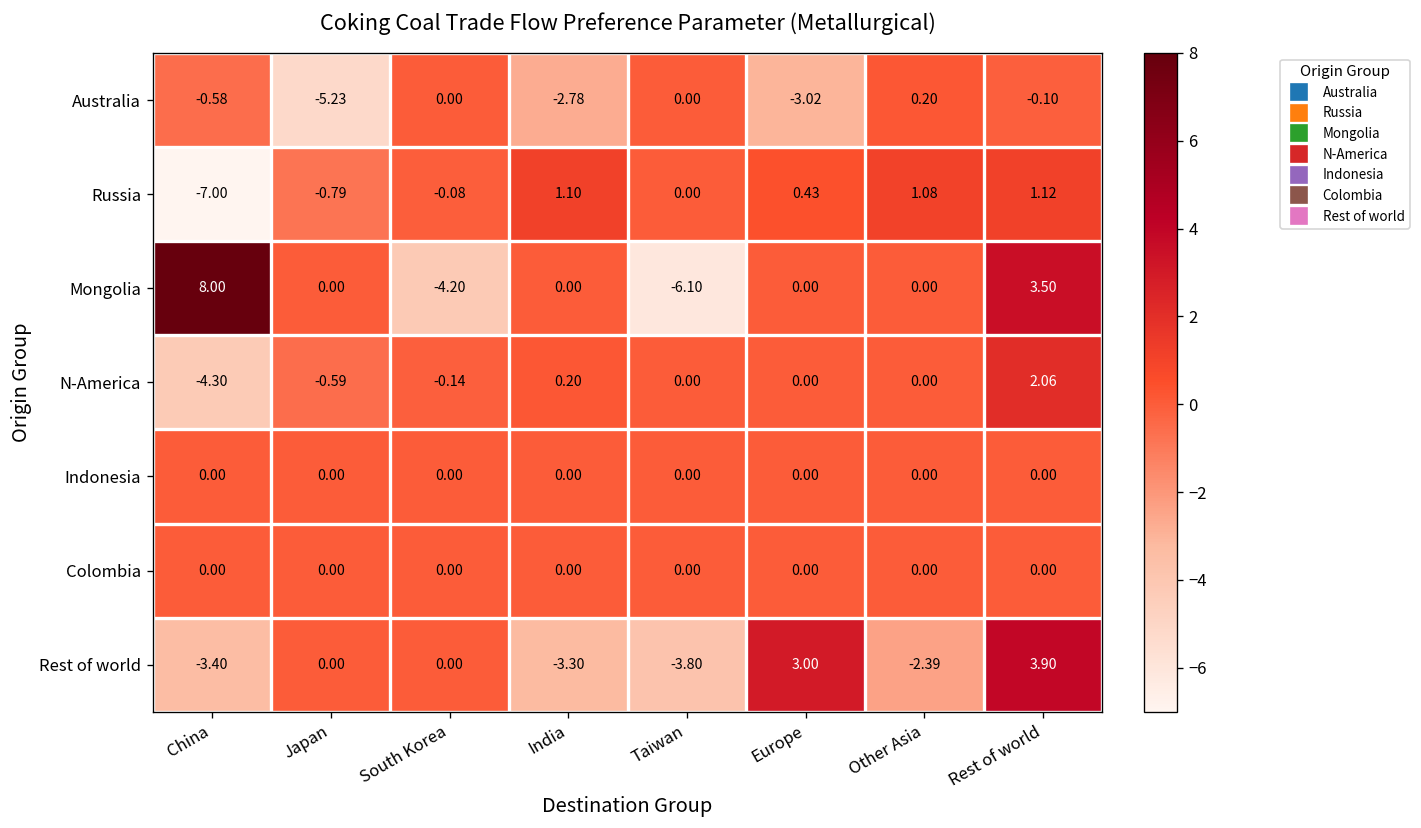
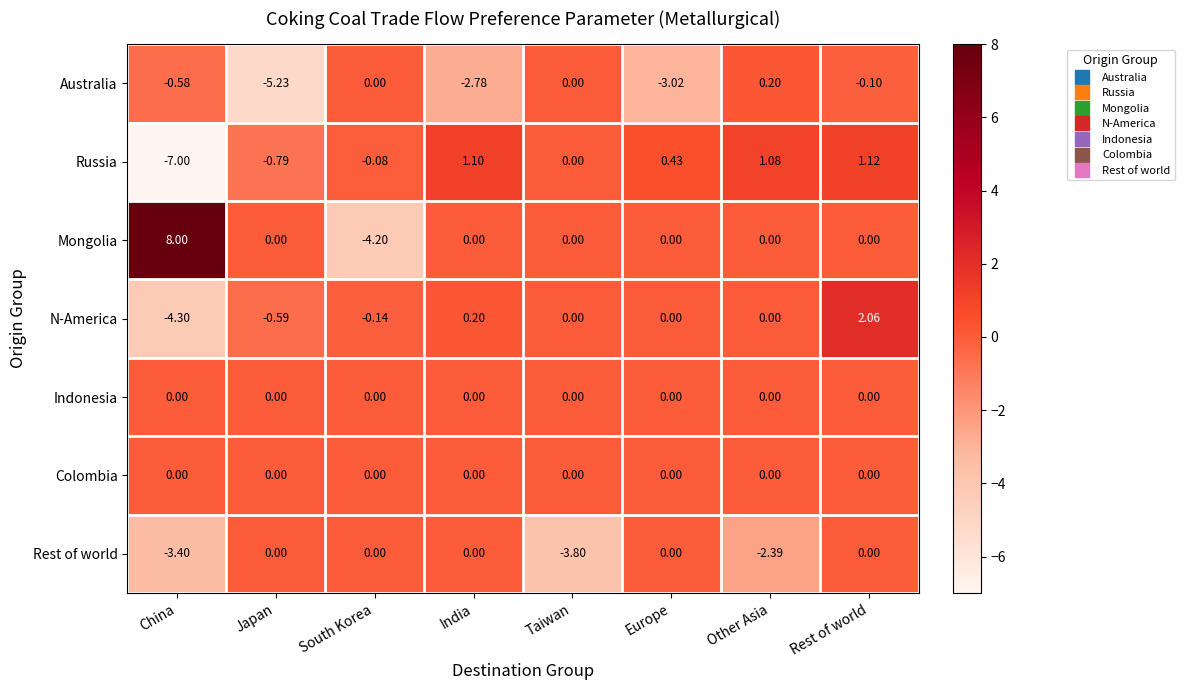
Mongolia, Taiwan: -6.10 -> 0.00
Mongolia, Rest of world: 3.50 -> 0.00
Rest of world, India: -3.30 -> 0.00
Rest of world, Europe: 3.00 -> 0.00
Rest of world, Rest of world: 3.90 -> 0.00
